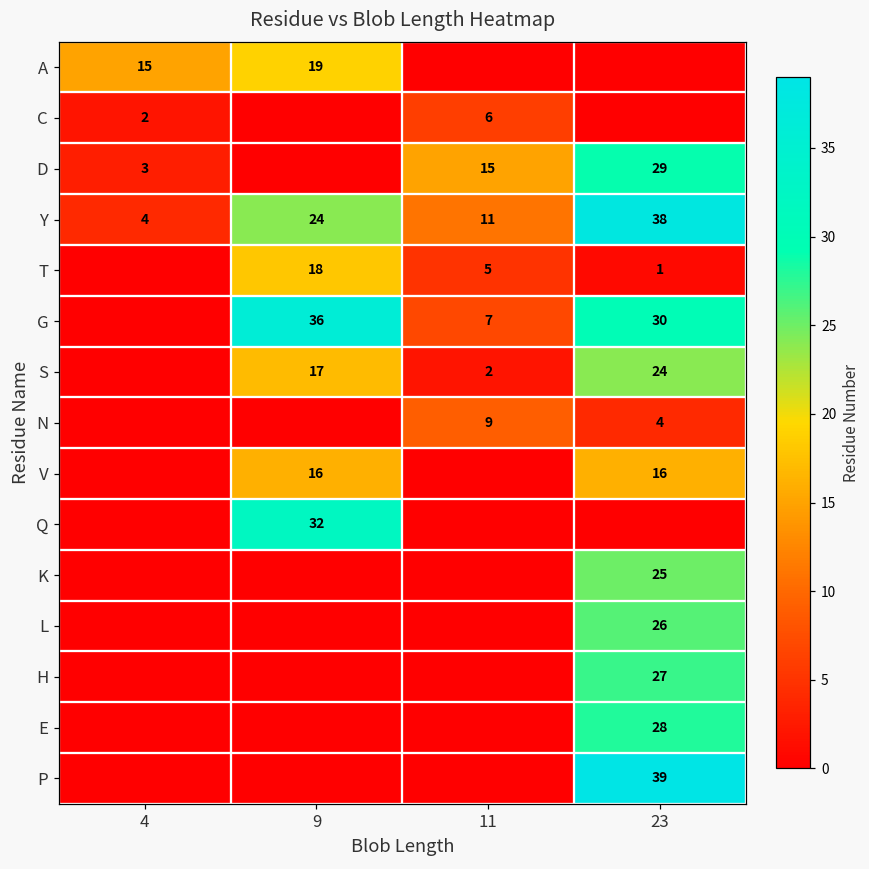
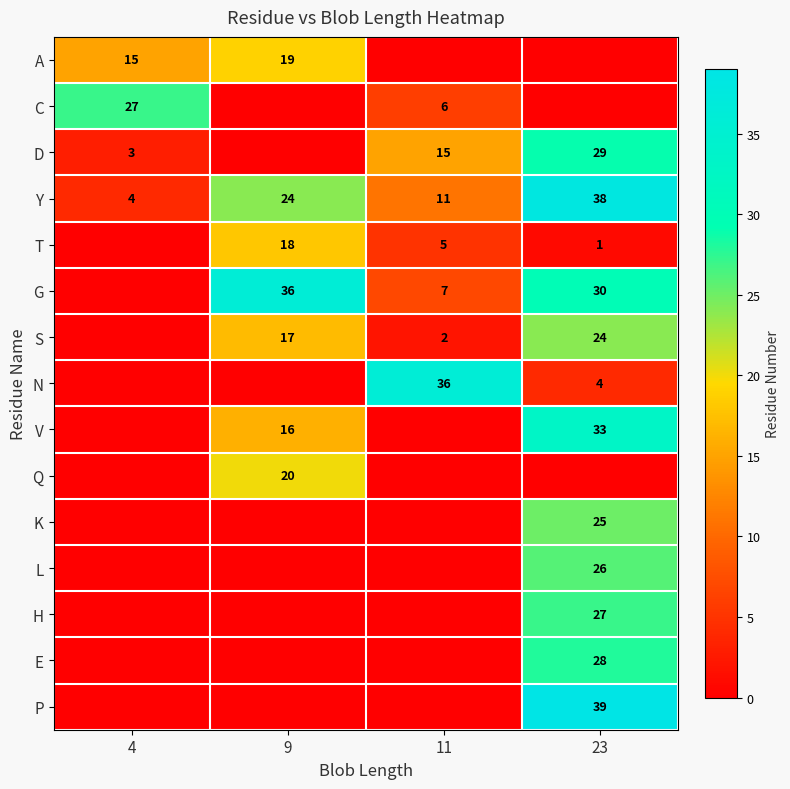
C, 4: 2 -> 27
N, 11: 9 -> 36
V, 23: 16 -> 33
Q, 9: 32 -> 20
